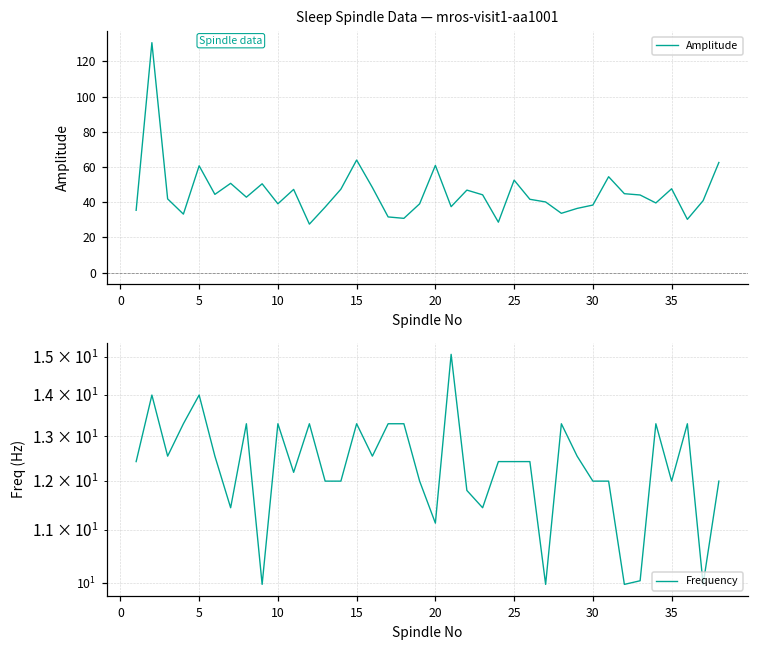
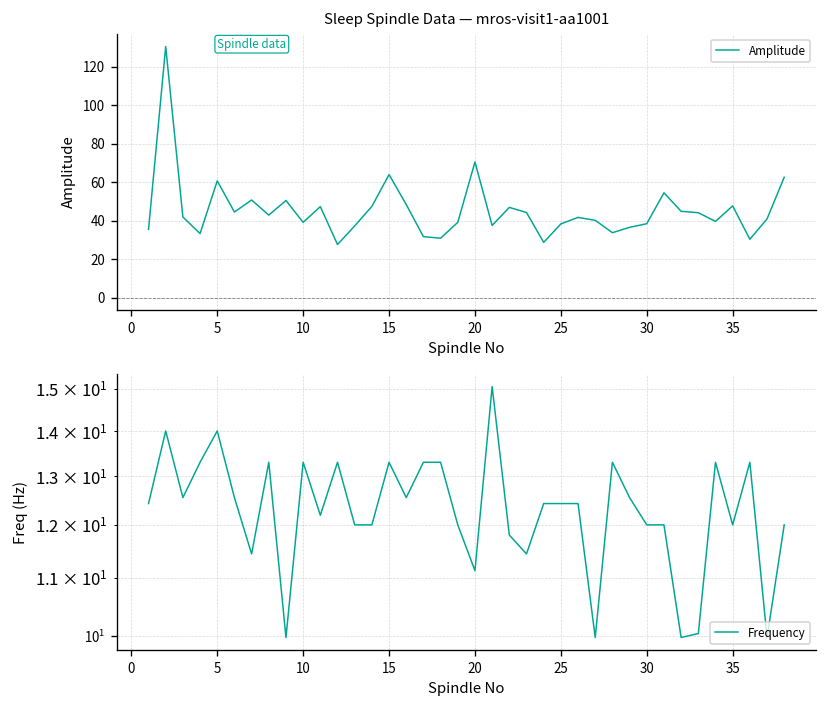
Sleep Spindle Data — mros-visit1-aa1001, 20: 61 -> 71
Sleep Spindle Data — mros-visit1-aa1001, 25: 53 -> 38
